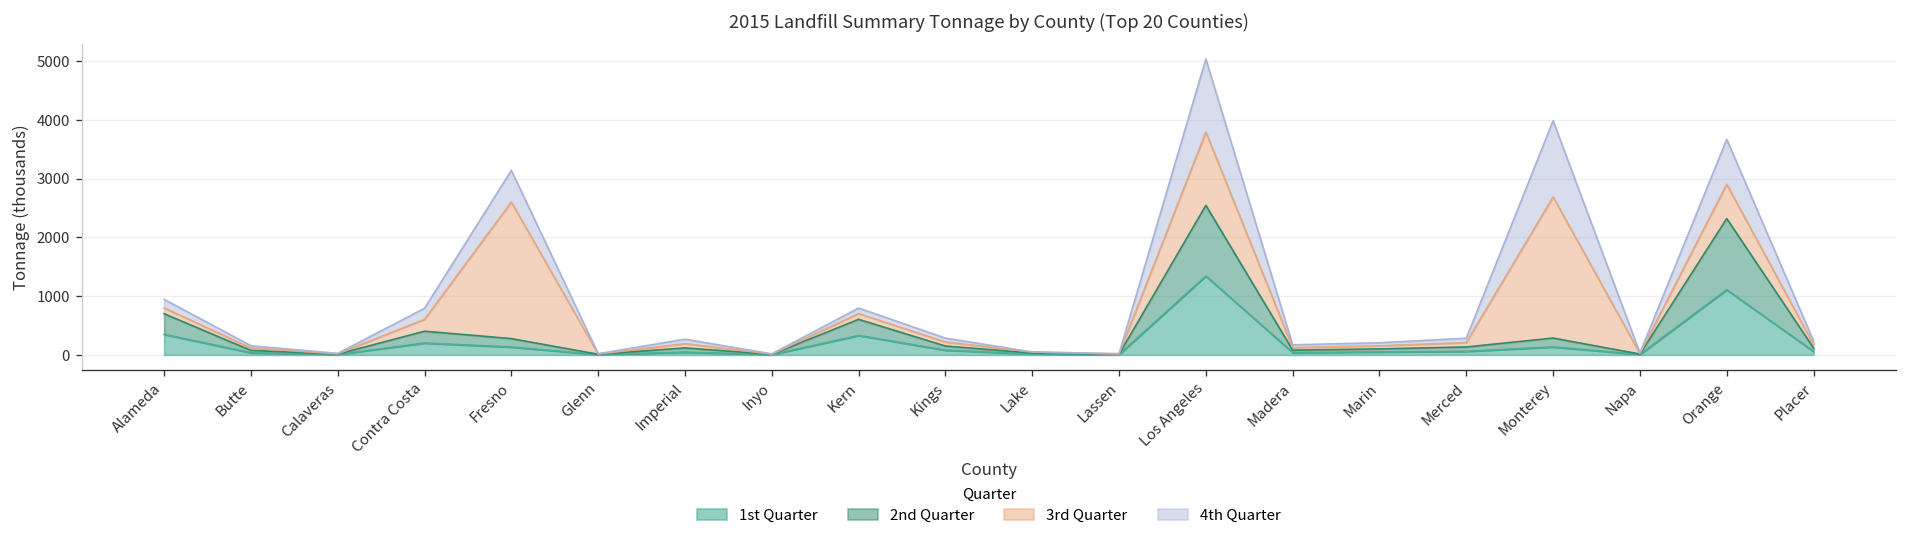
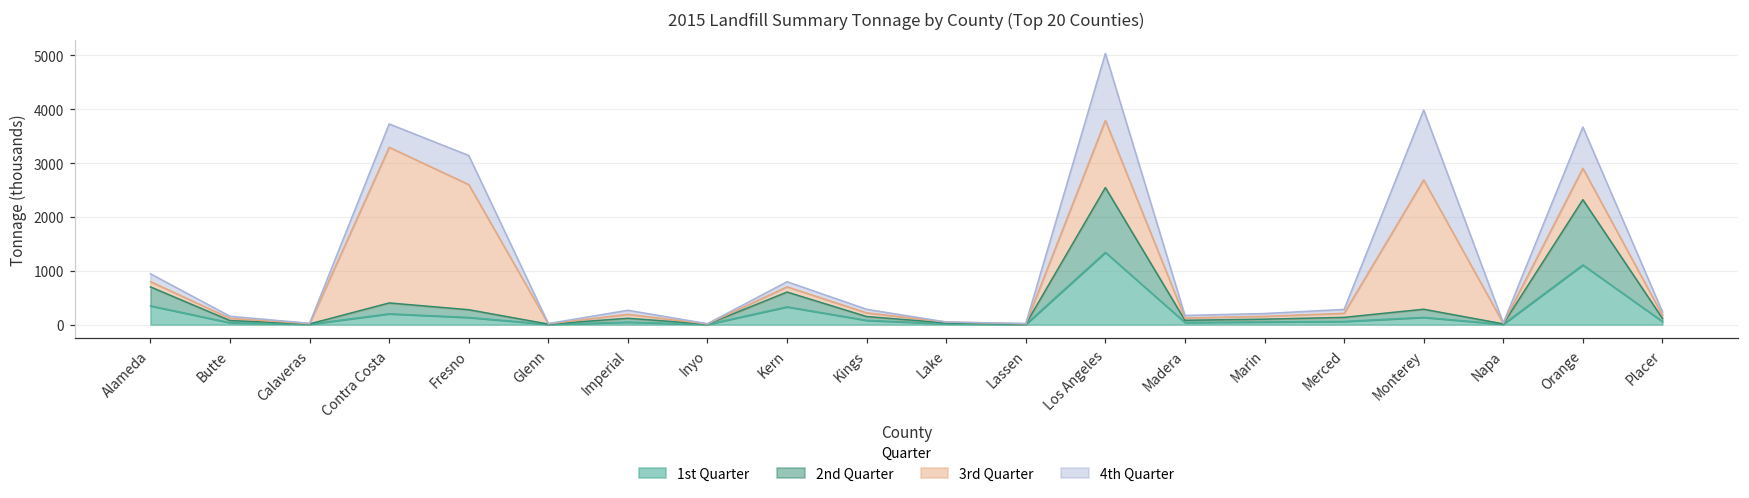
3rd Quarter, Contra Costa: 200 -> 2900
4th Quarter, Contra Costa: 200 -> 400
